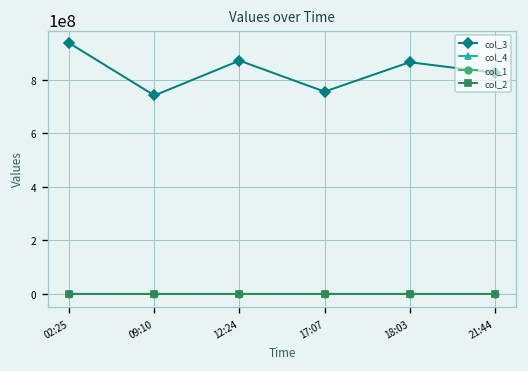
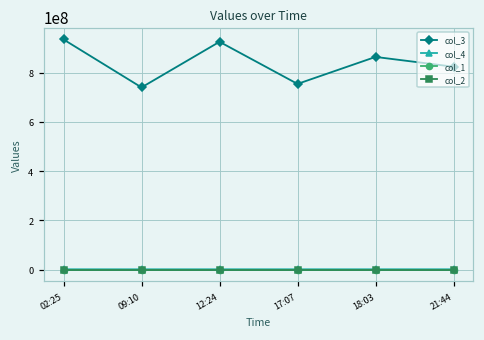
col_3, 12:24: 870000000 -> 930000000
